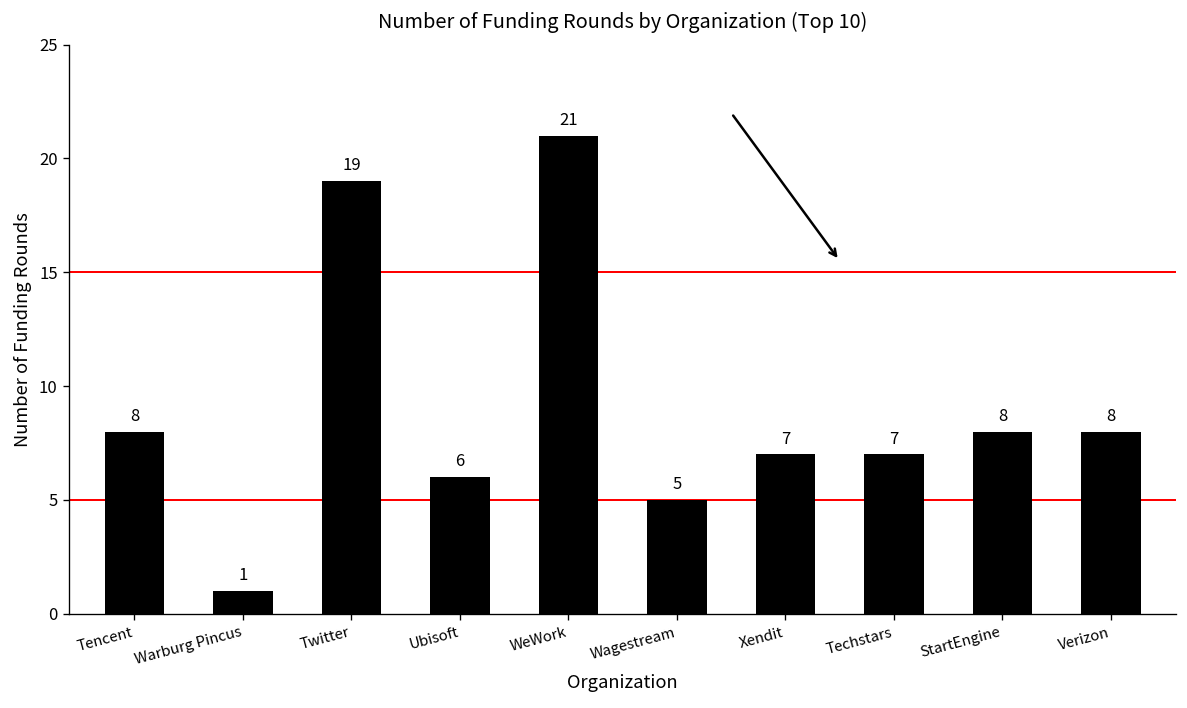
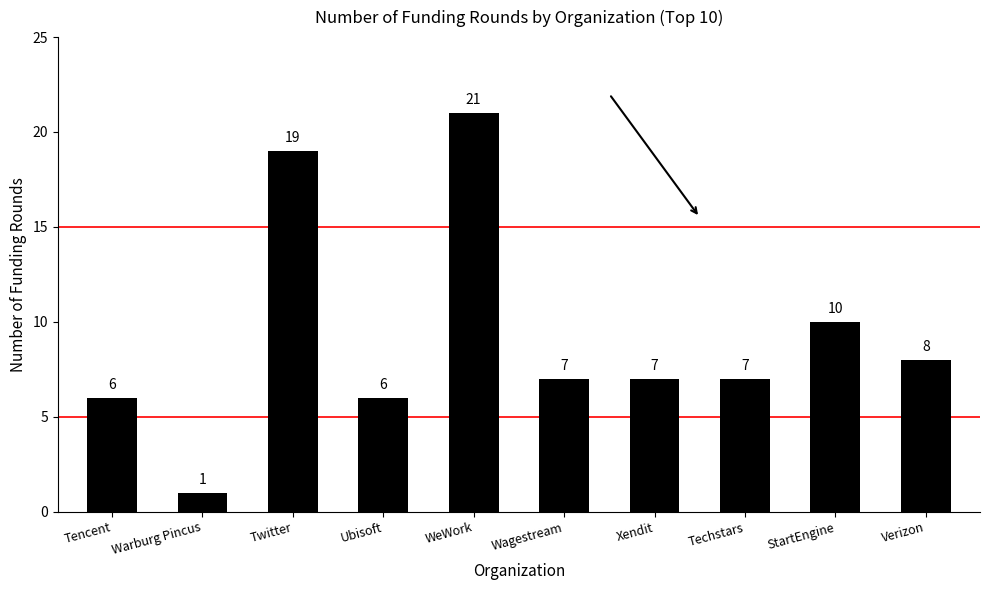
Tencent: 8 -> 6
Wagestream: 5 -> 7
StartEngine: 8 -> 10
